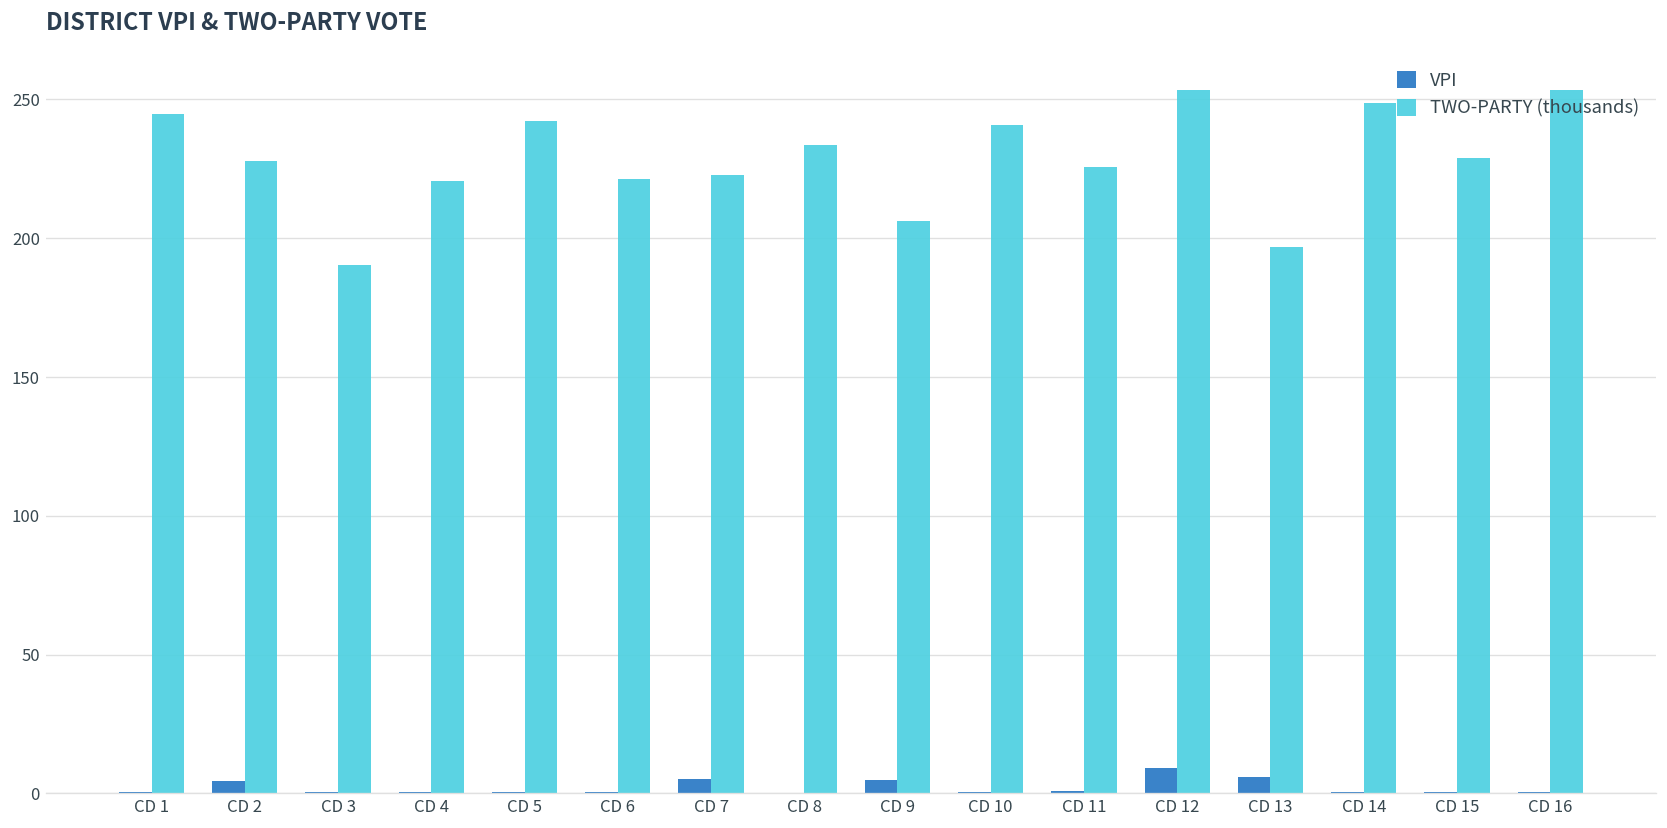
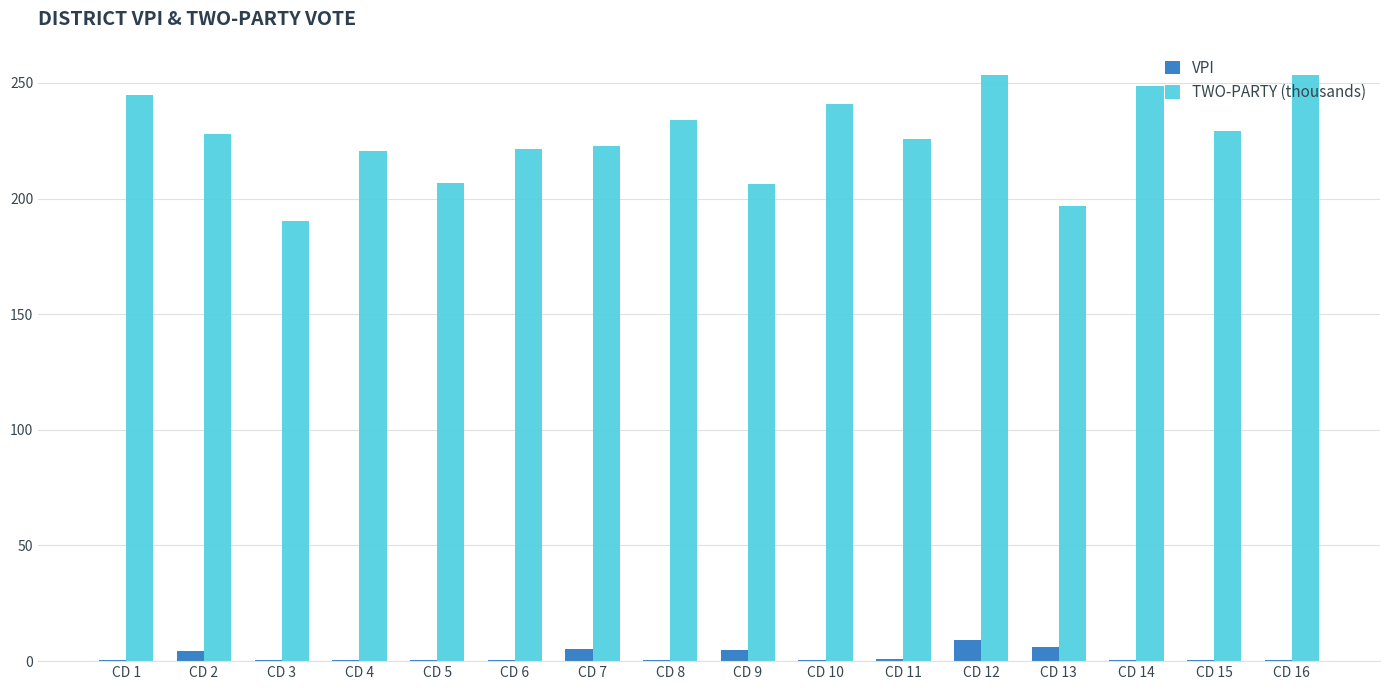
TWO-PARTY (thousands), CD 5: 242 -> 207
